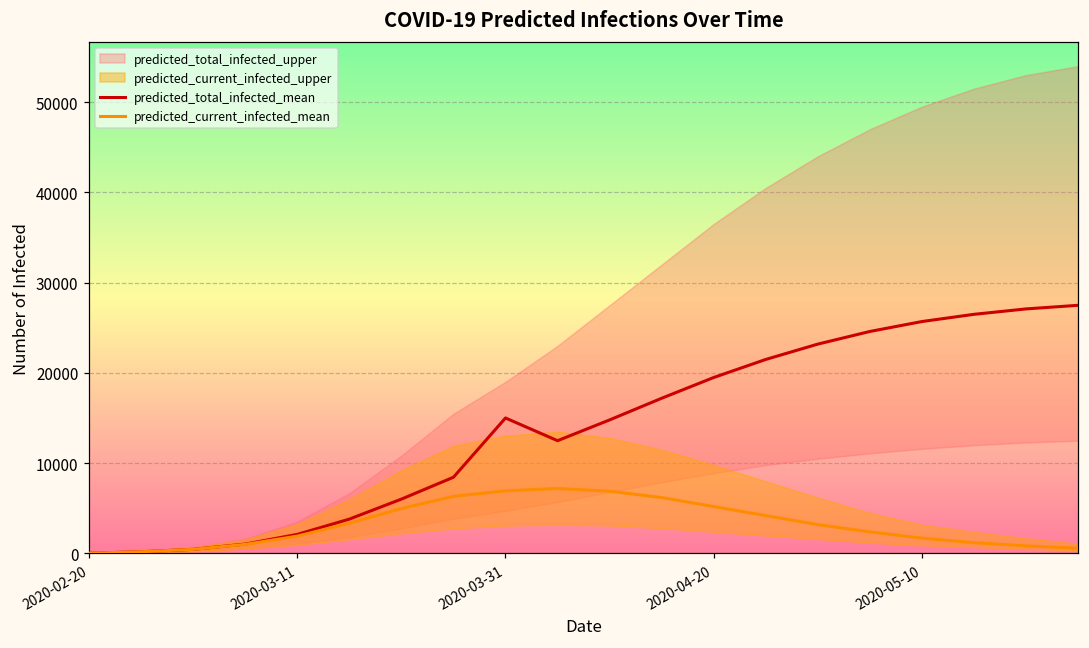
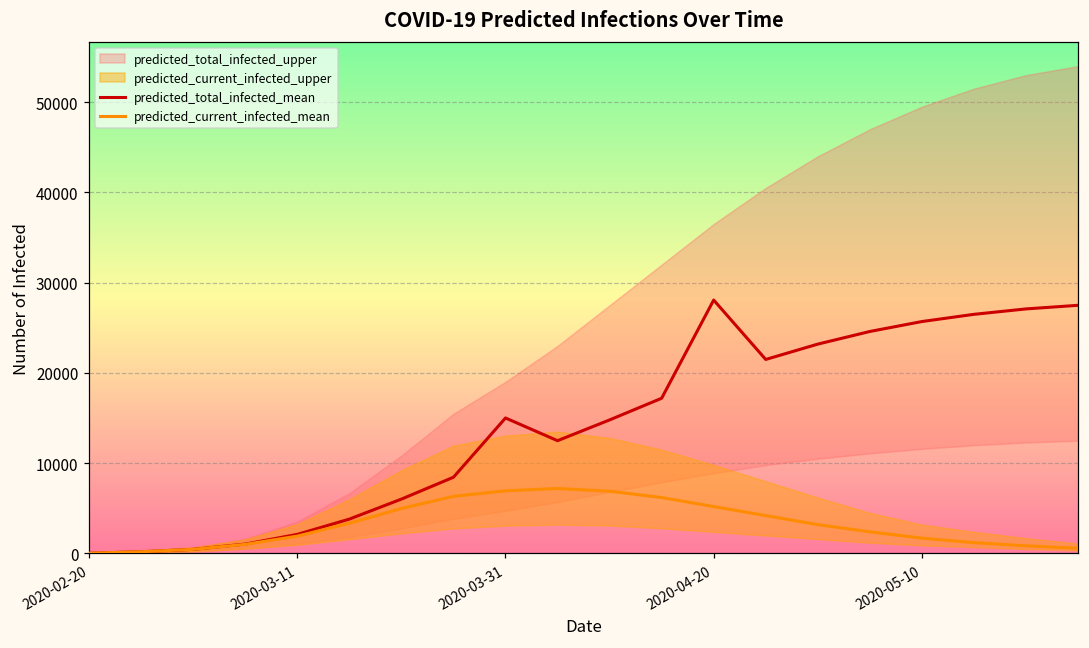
predicted_total_infected_mean, 2020-04-20: 20000 -> 28000
